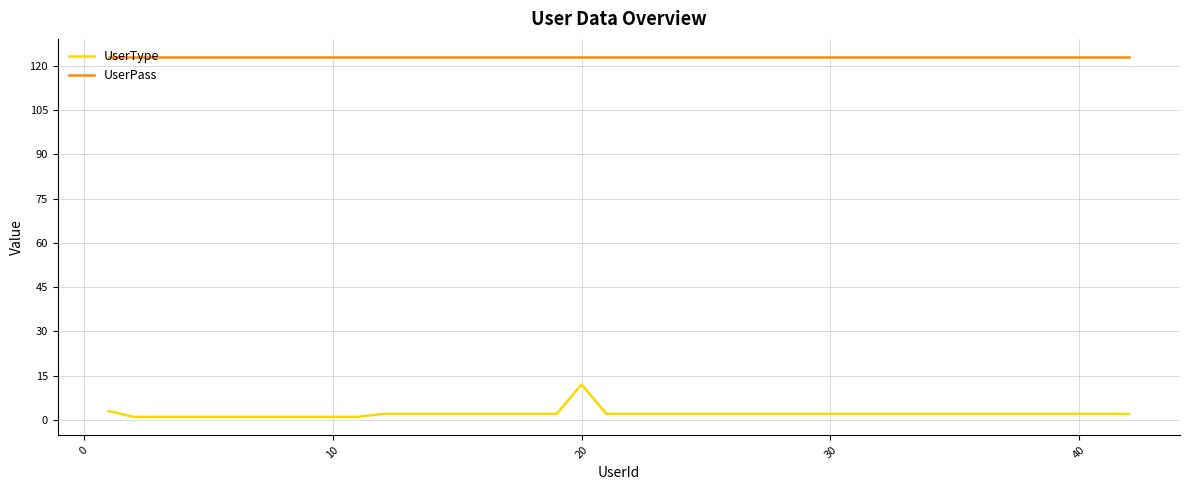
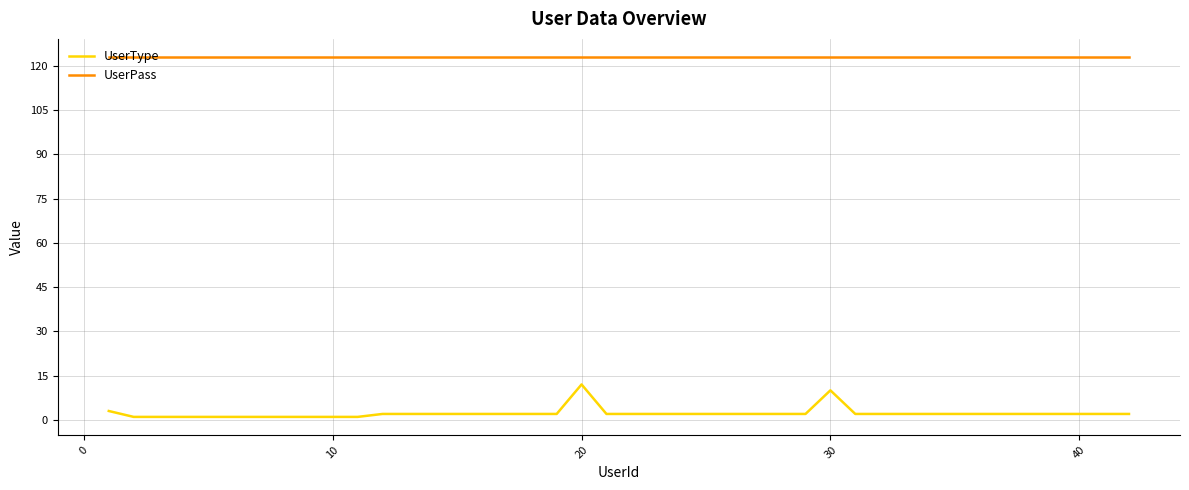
UserType, 30: 2 -> 10
